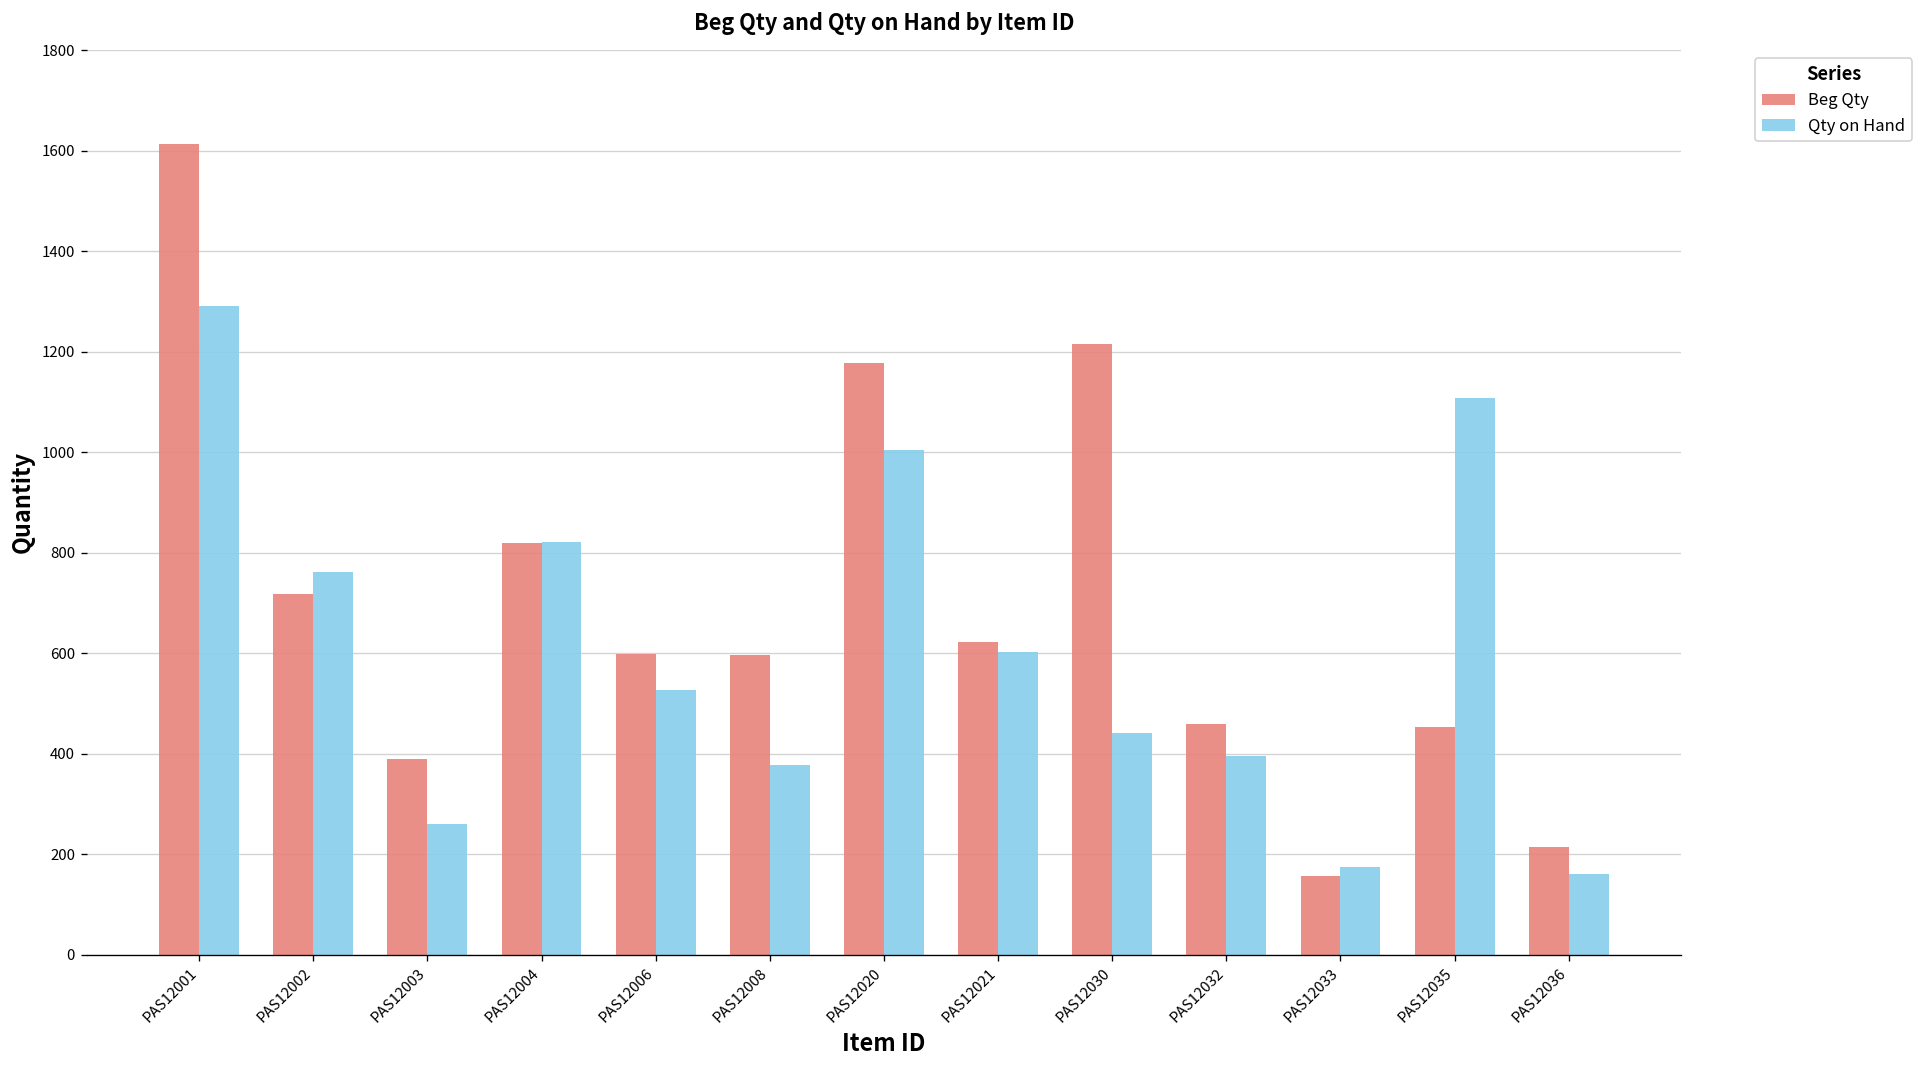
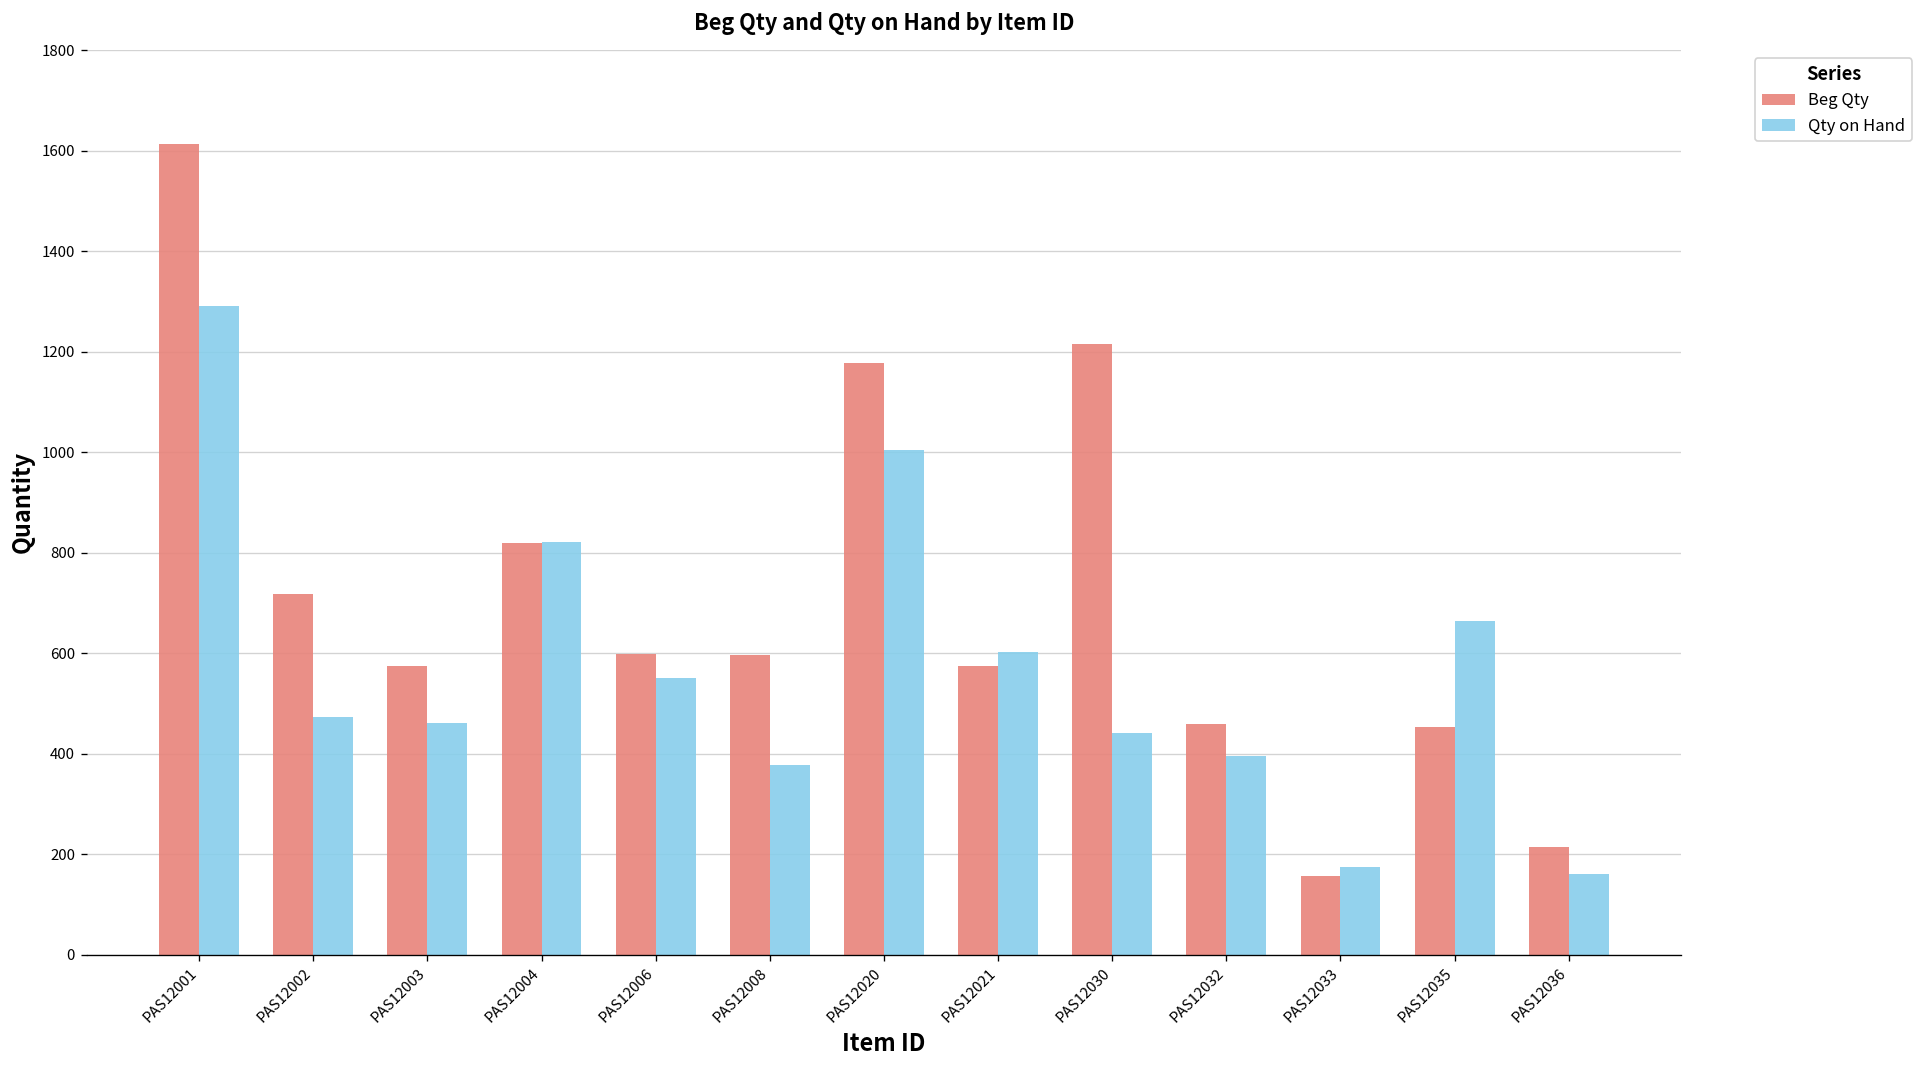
Qty on Hand, PAS12002: 760 -> 470
Beg Qty, PAS12003: 390 -> 570
Qty on Hand, PAS12003: 260 -> 460
Qty on Hand, PAS12006: 530 -> 550
Beg Qty, PAS12021: 620 -> 570
Qty on Hand, PAS12035: 1110 -> 660
